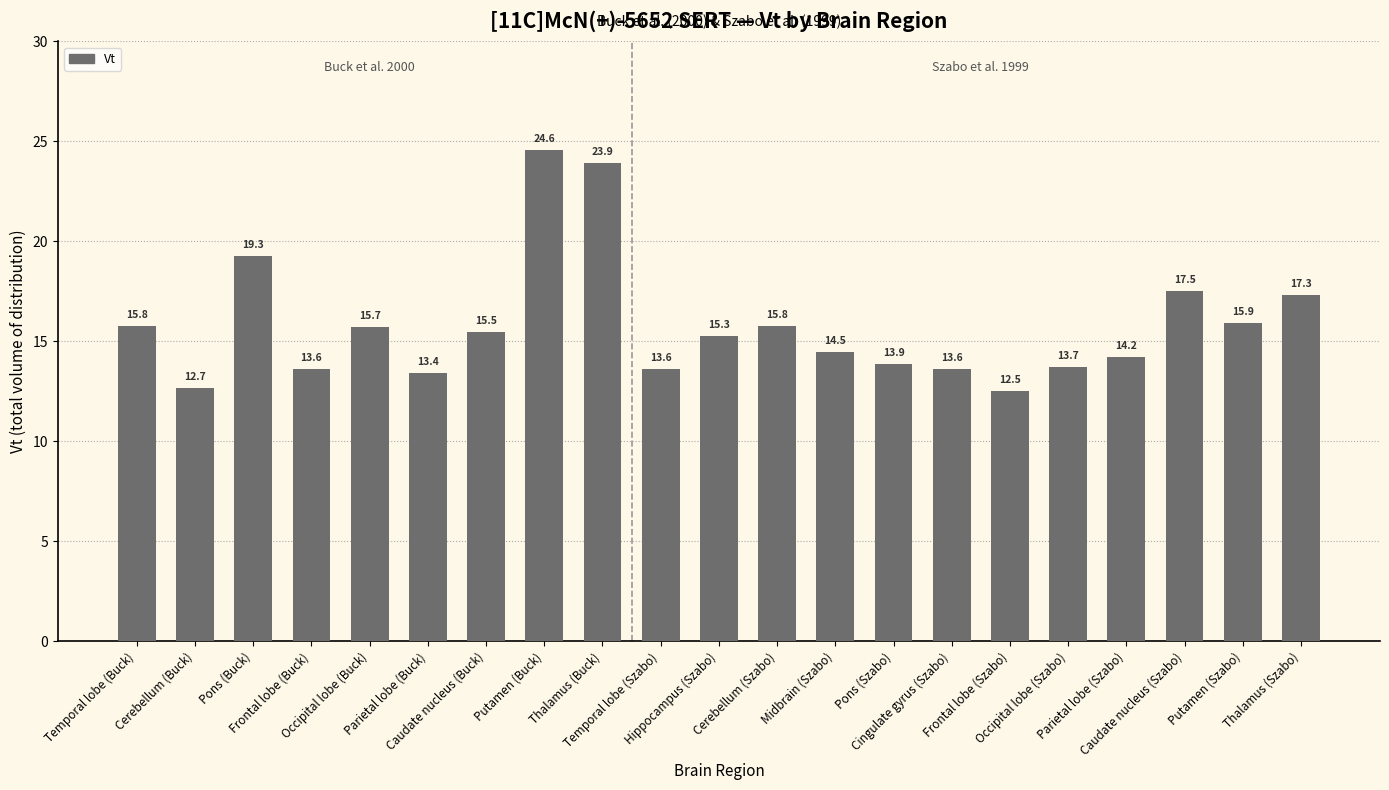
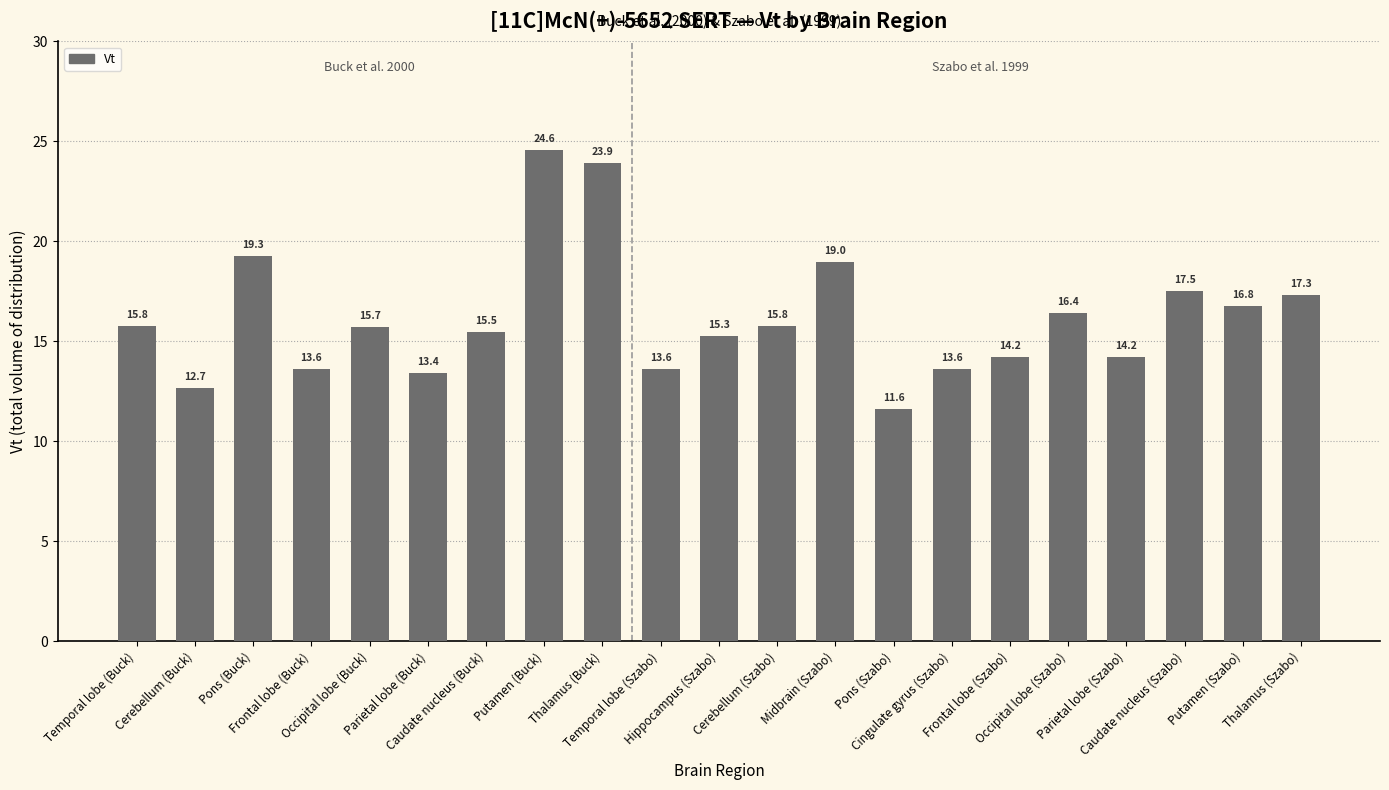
Midbrain (Szabo): 14.5 -> 19.0
Pons (Szabo): 13.9 -> 11.6
Frontal lobe (Szabo): 12.5 -> 14.2
Occipital lobe (Szabo): 13.7 -> 16.4
Putamen (Szabo): 15.9 -> 16.8
